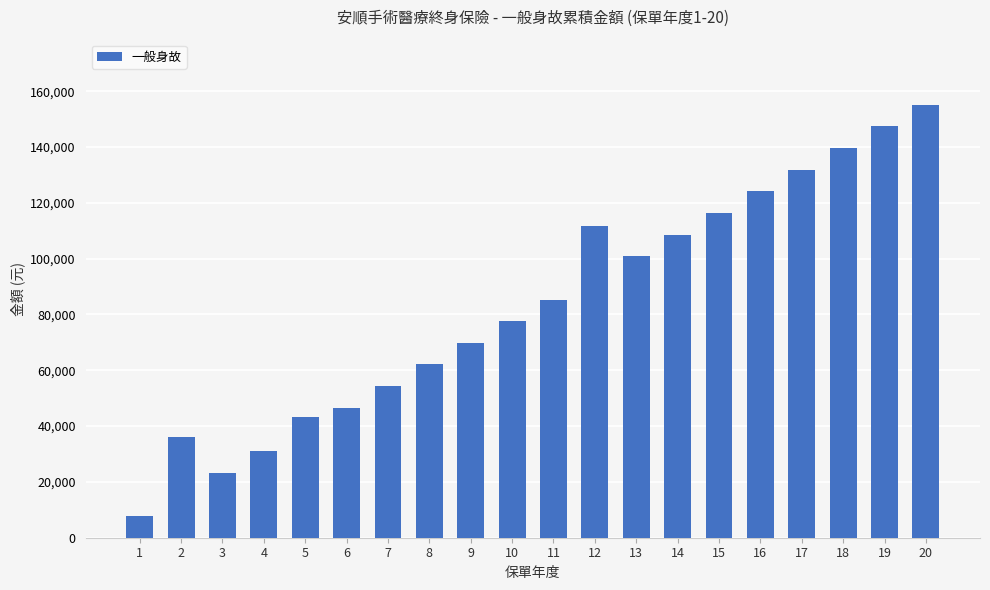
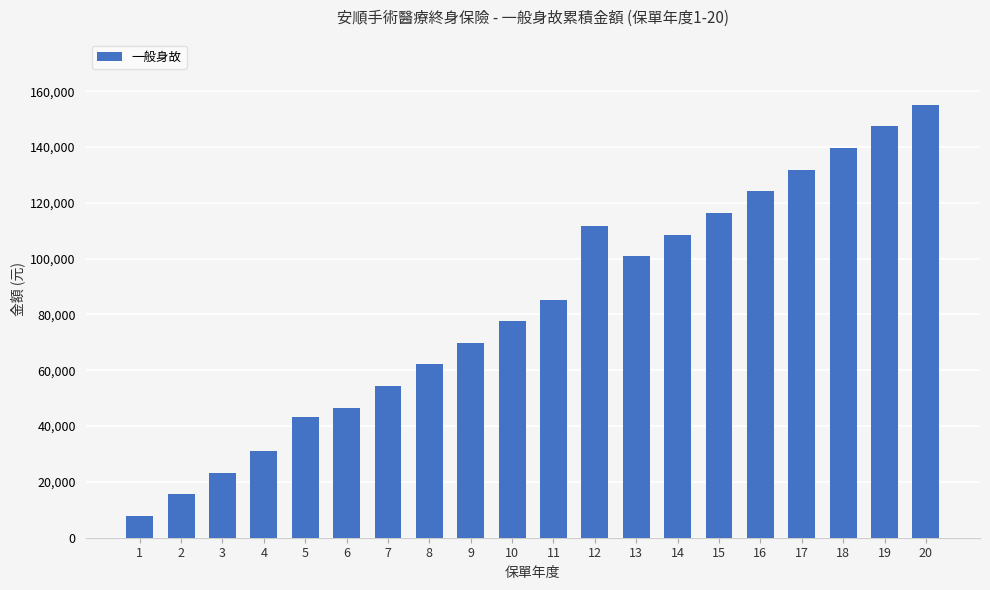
2: 36,000 -> 16,000
